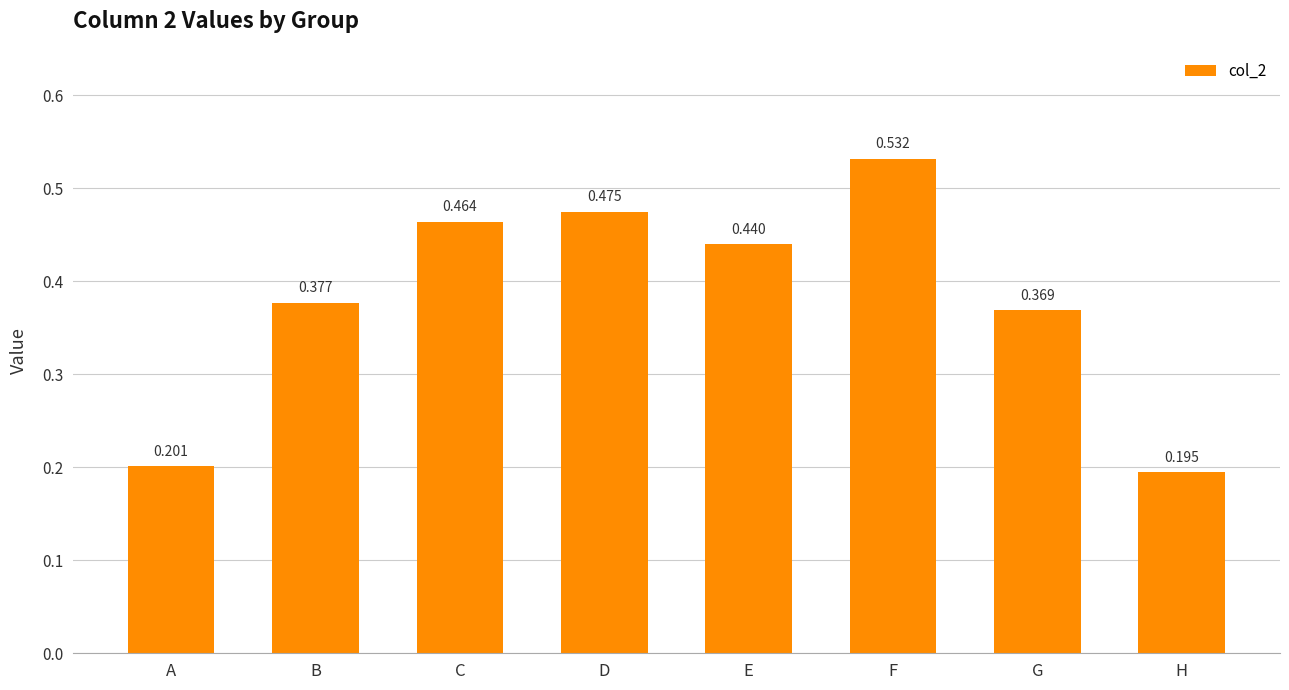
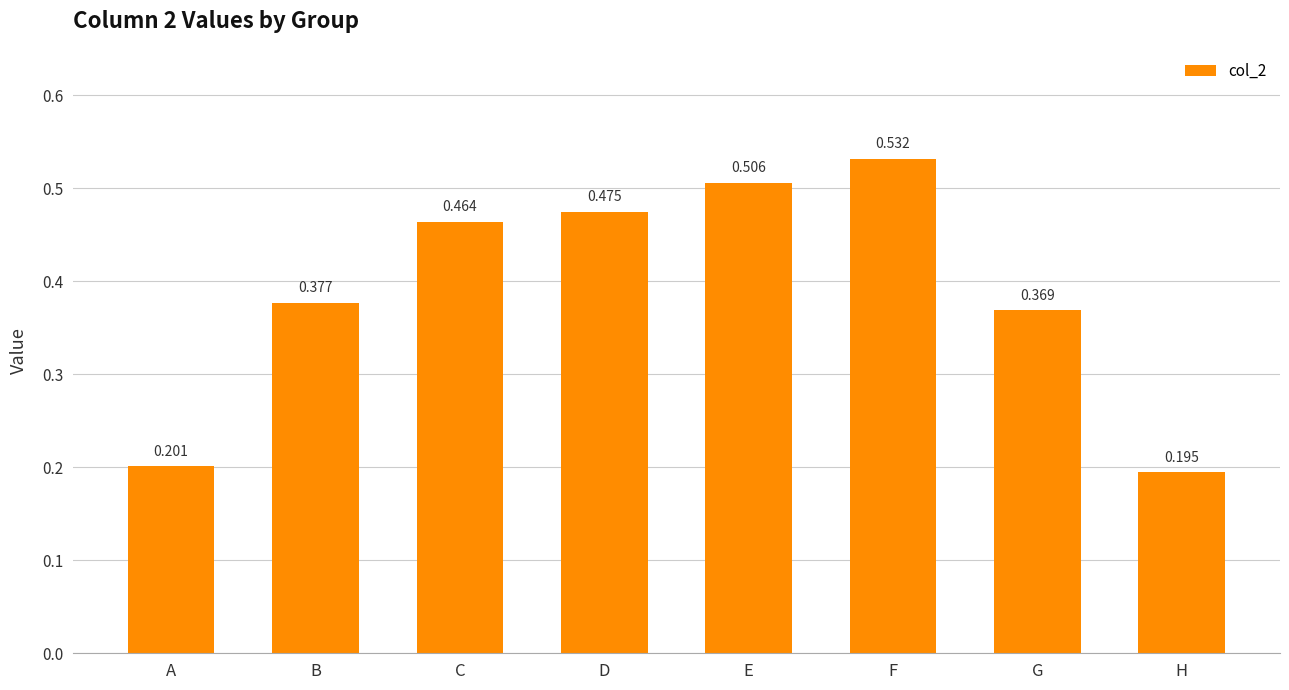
E: 0.440 -> 0.506
